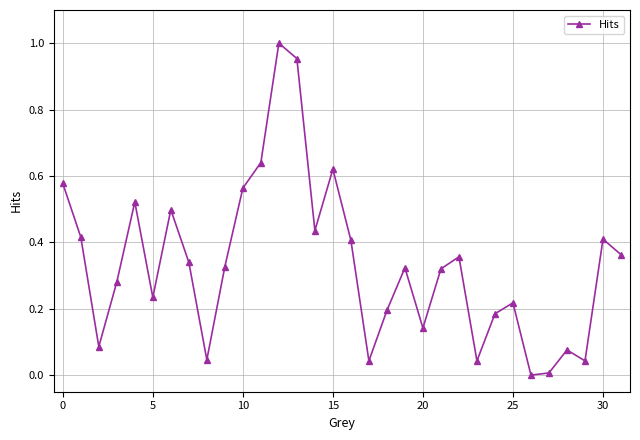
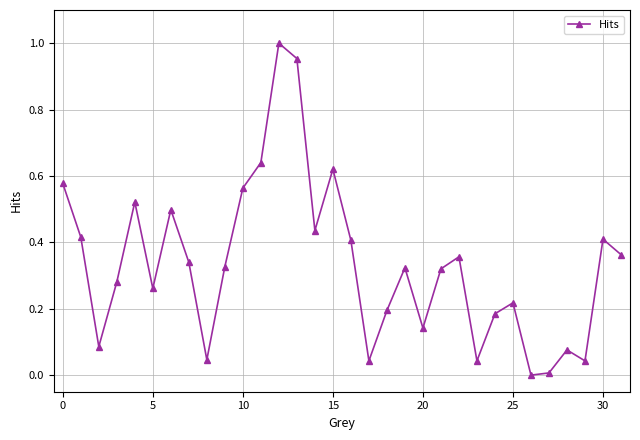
5: 0.23 -> 0.26
